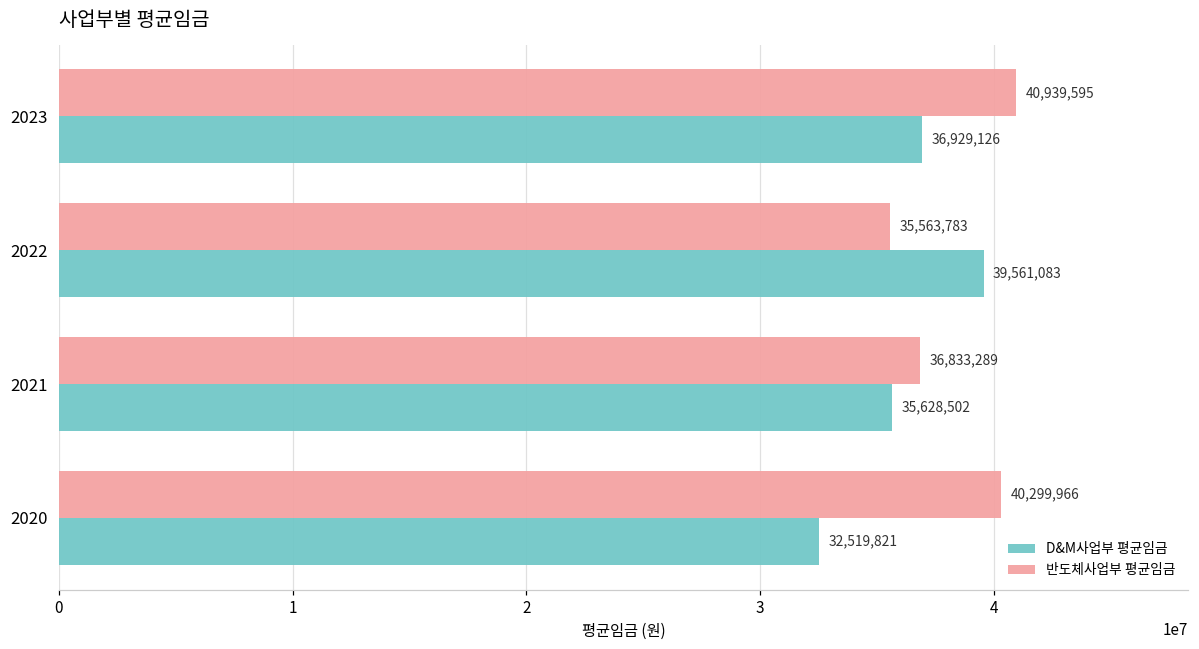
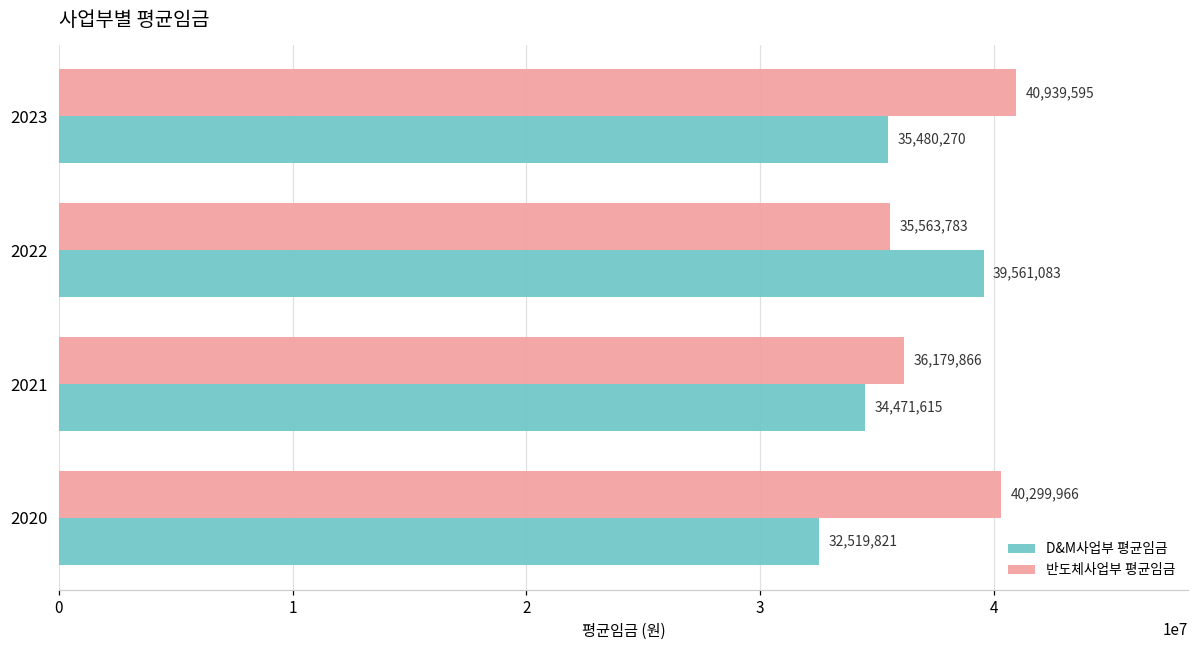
D&M사업부 평균임금, 2023: 36,929,126 -> 35,480,270
반도체사업부 평균임금, 2021: 36,833,289 -> 36,179,866
D&M사업부 평균임금, 2021: 35,628,502 -> 34,471,615
